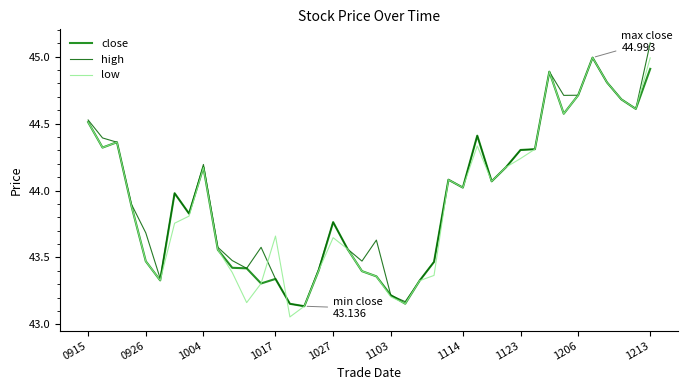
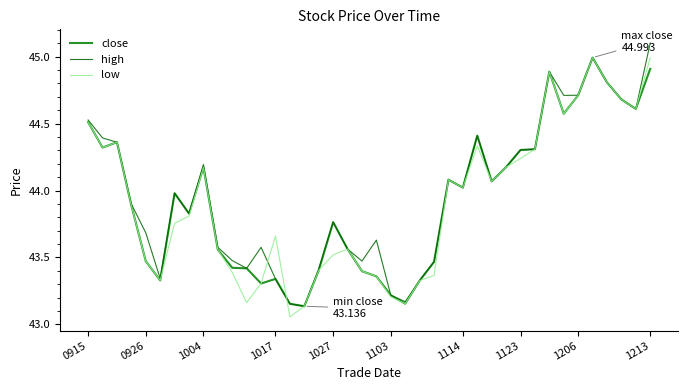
low, 1027: 43.65 -> 43.52
